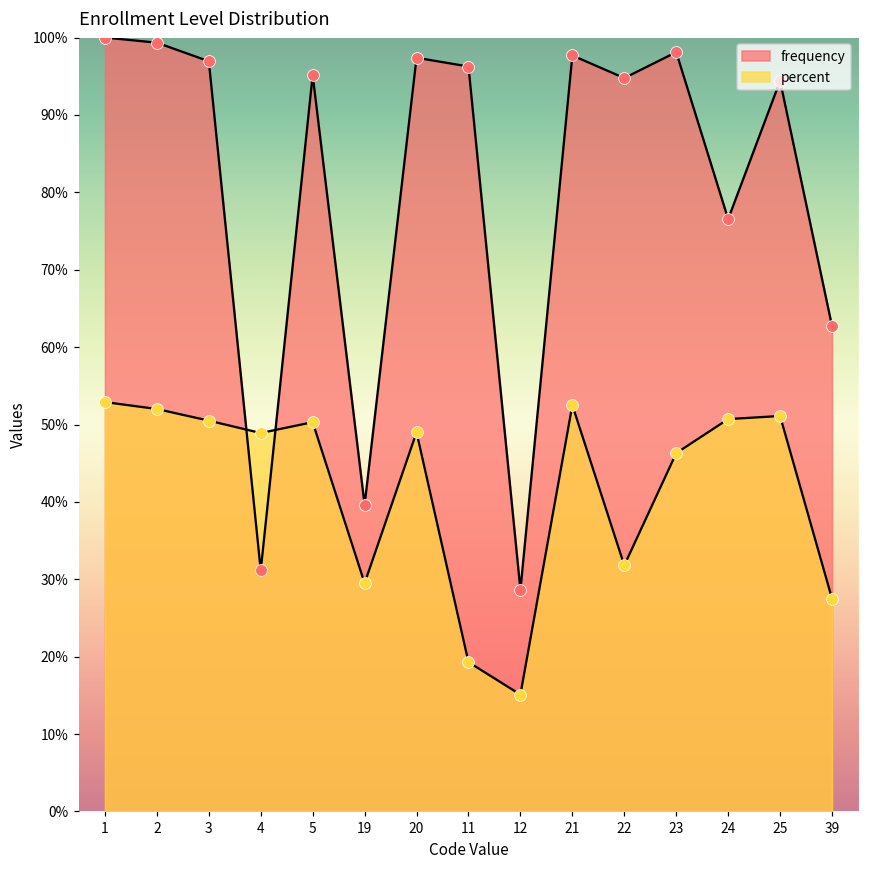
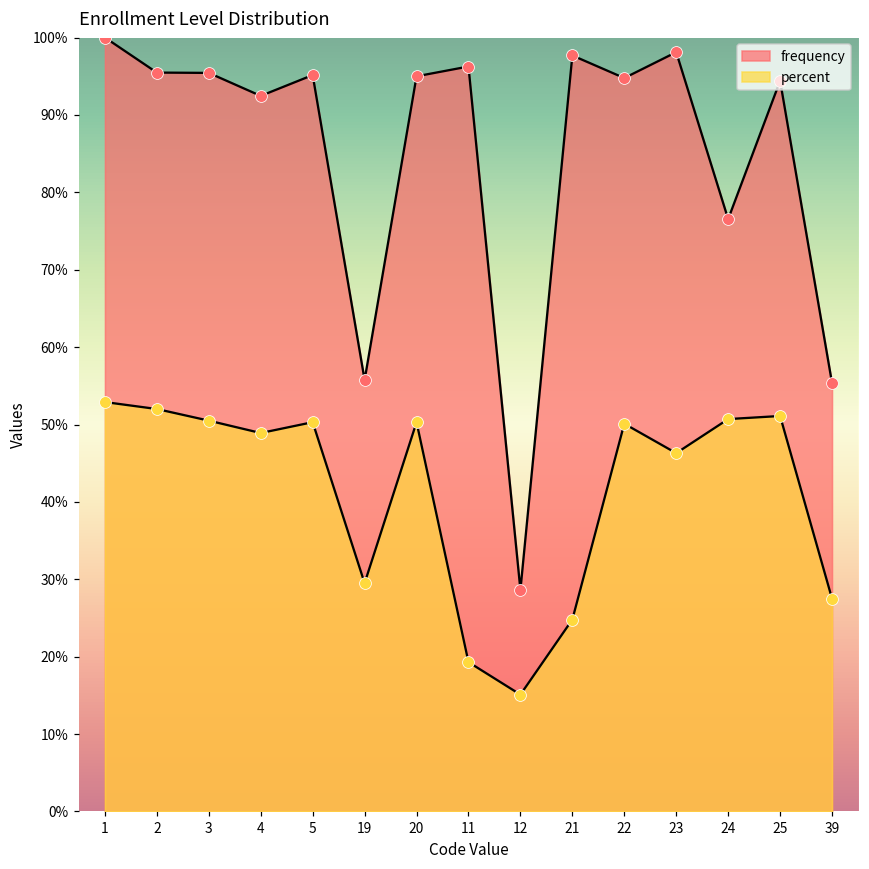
frequency, 2: 99% -> 95%
frequency, 3: 97% -> 95%
frequency, 4: 31% -> 92%
frequency, 19: 40% -> 56%
frequency, 20: 97% -> 95%
percent, 20: 49% -> 50%
percent, 21: 53% -> 25%
percent, 22: 32% -> 50%
frequency, 39: 63% -> 55%
